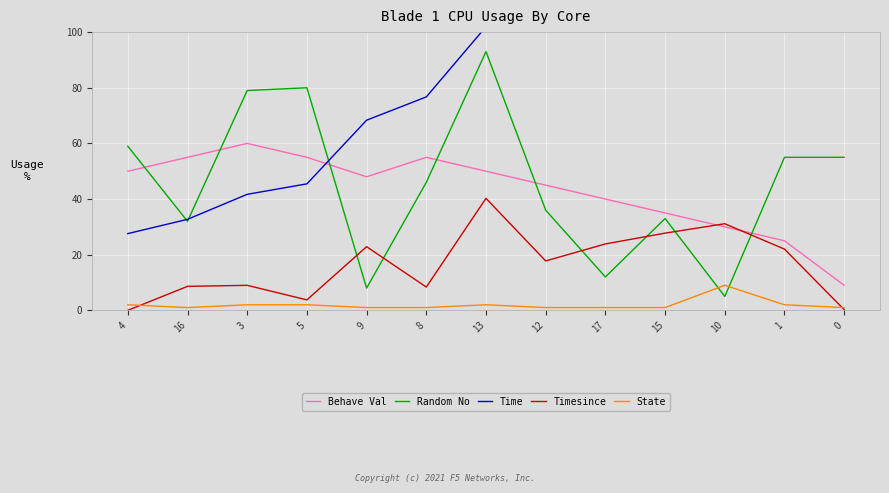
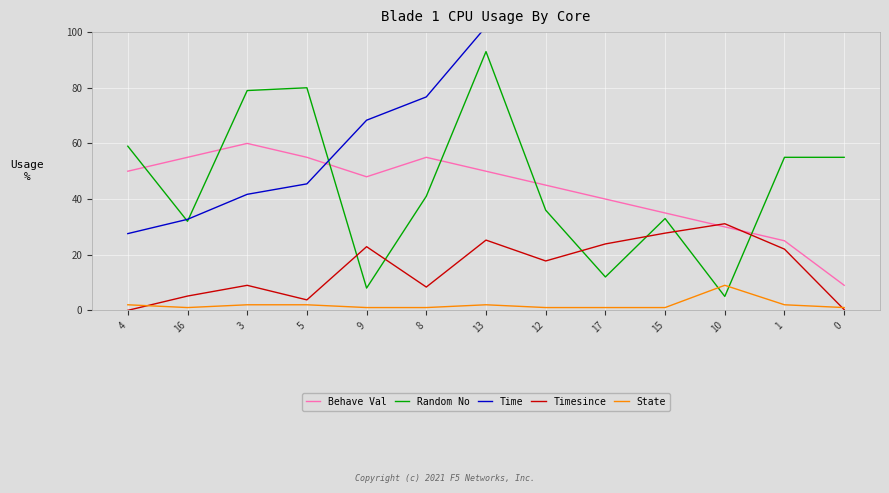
Timesince, 16: 9 -> 5
Random No, 8: 46 -> 41
Timesince, 13: 40 -> 25
